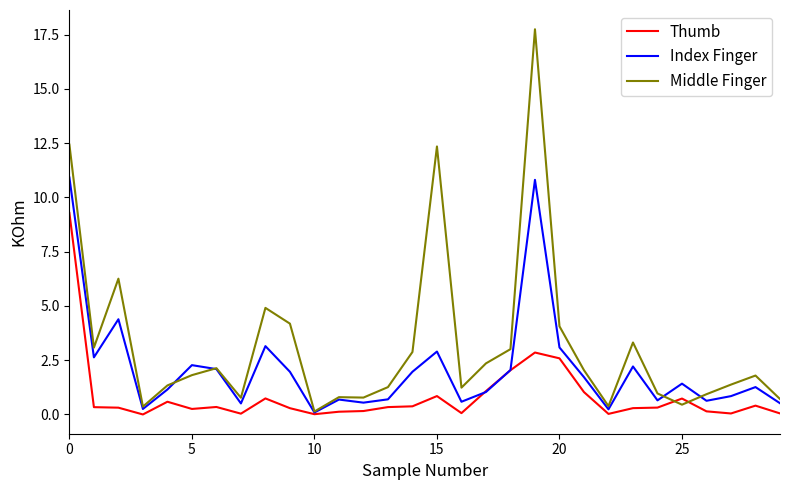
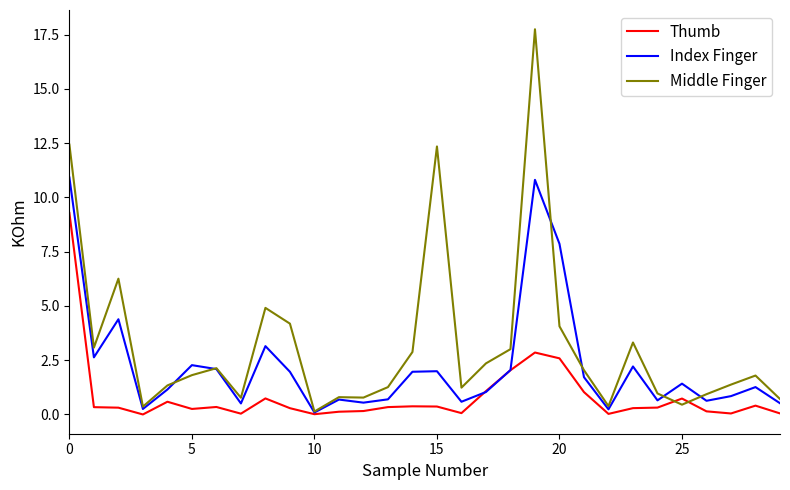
Thumb, 15: 0.8 -> 0.4
Index Finger, 15: 2.9 -> 2.0
Index Finger, 20: 3.1 -> 7.9
